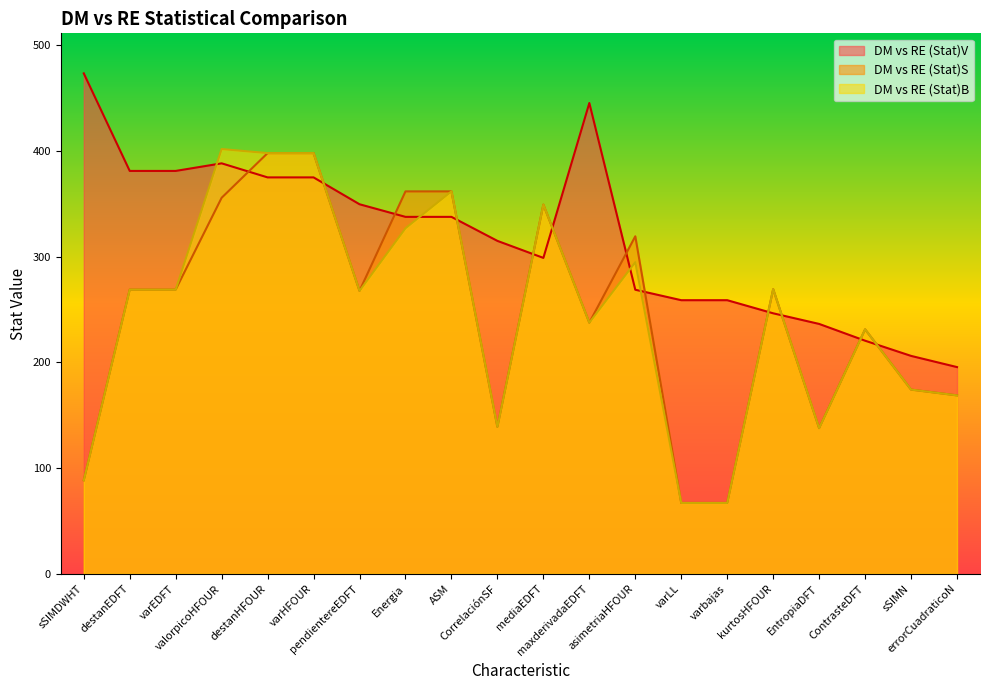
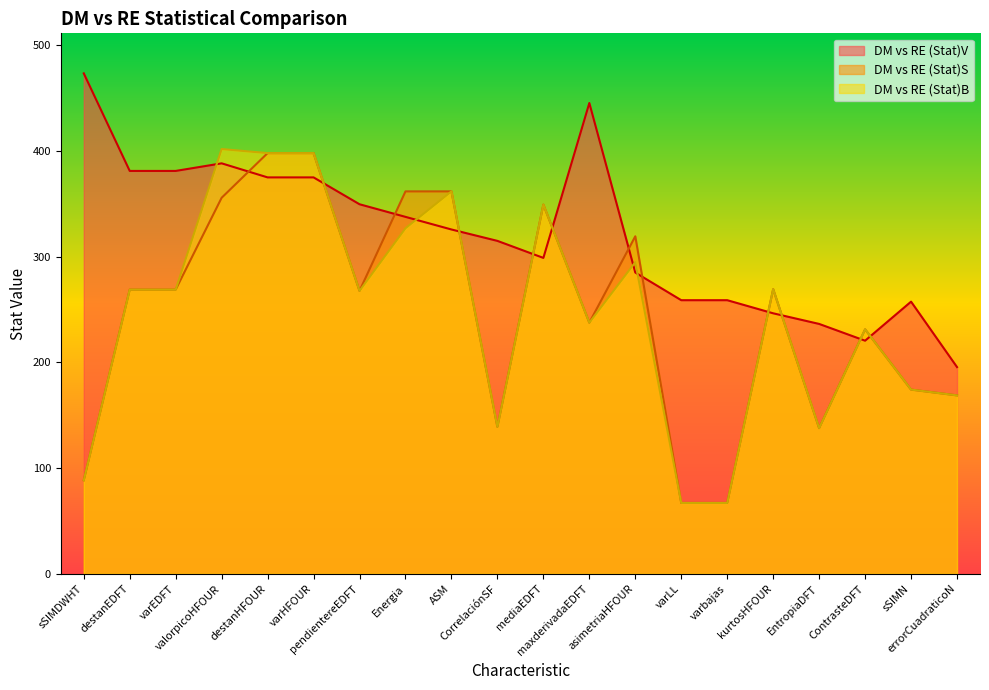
DM vs RE (Stat)V, ASM: 338 -> 326
DM vs RE (Stat)V, asimetriaHFOUR: 269 -> 285
DM vs RE (Stat)V, sSIMN: 206 -> 257
